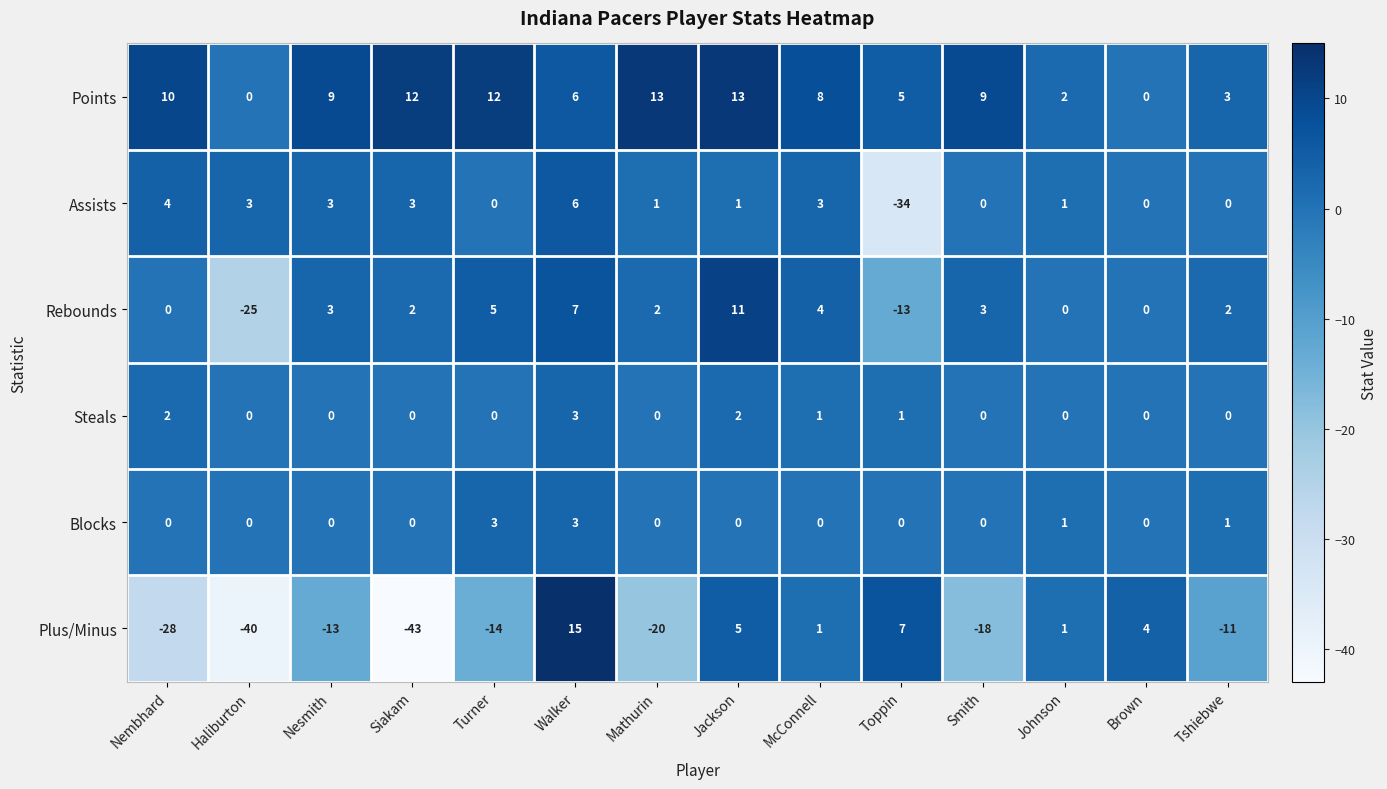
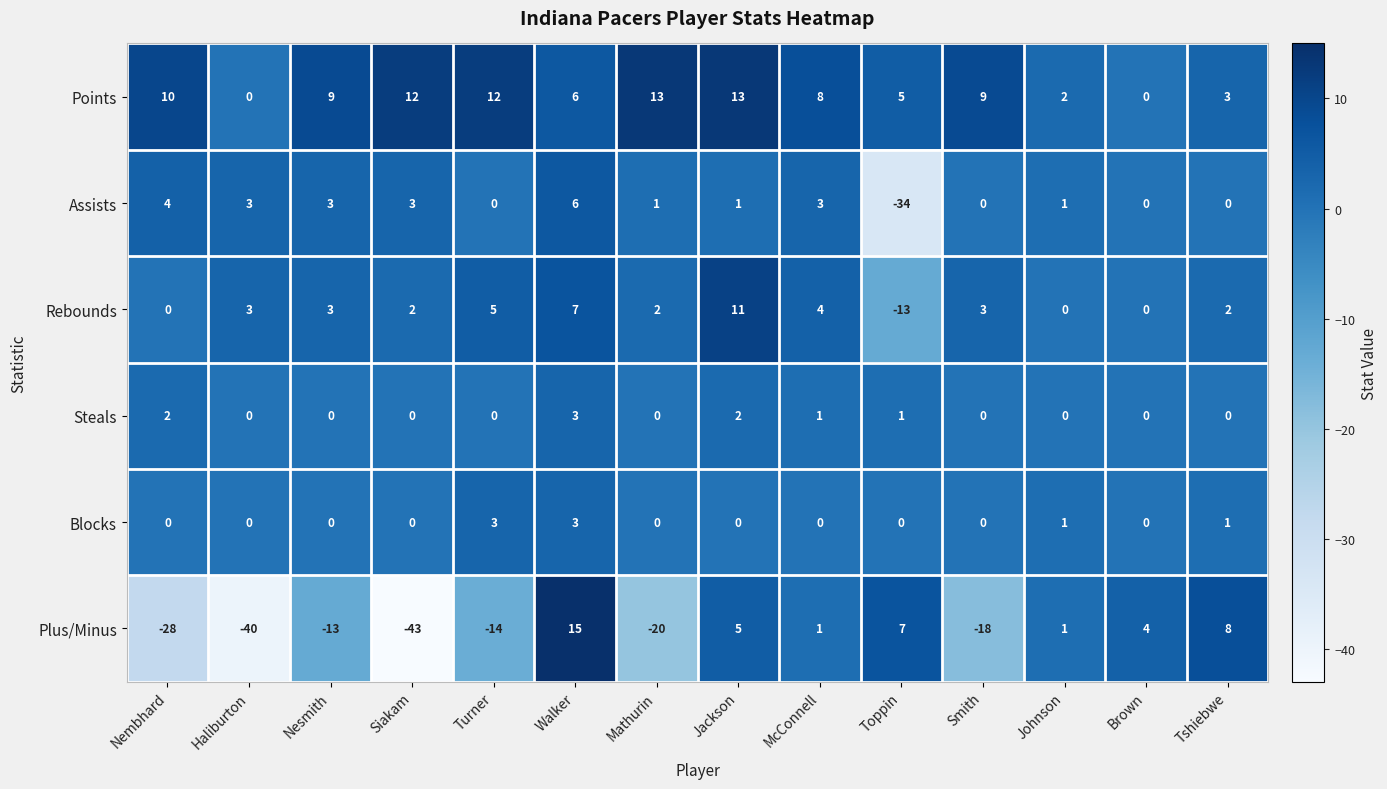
Rebounds, Haliburton: -25 -> 3
Plus/Minus, Tshiebwe: -11 -> 8
